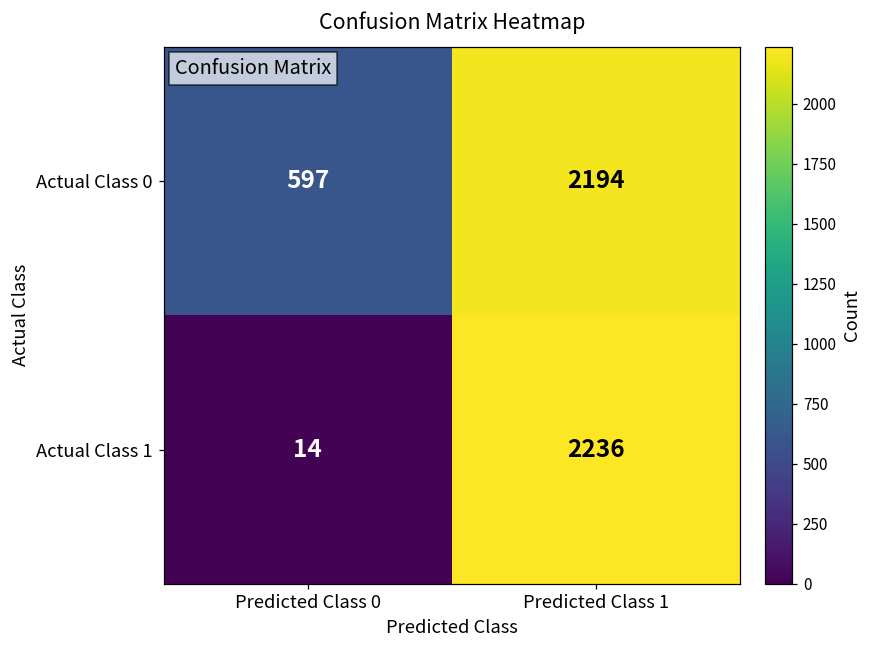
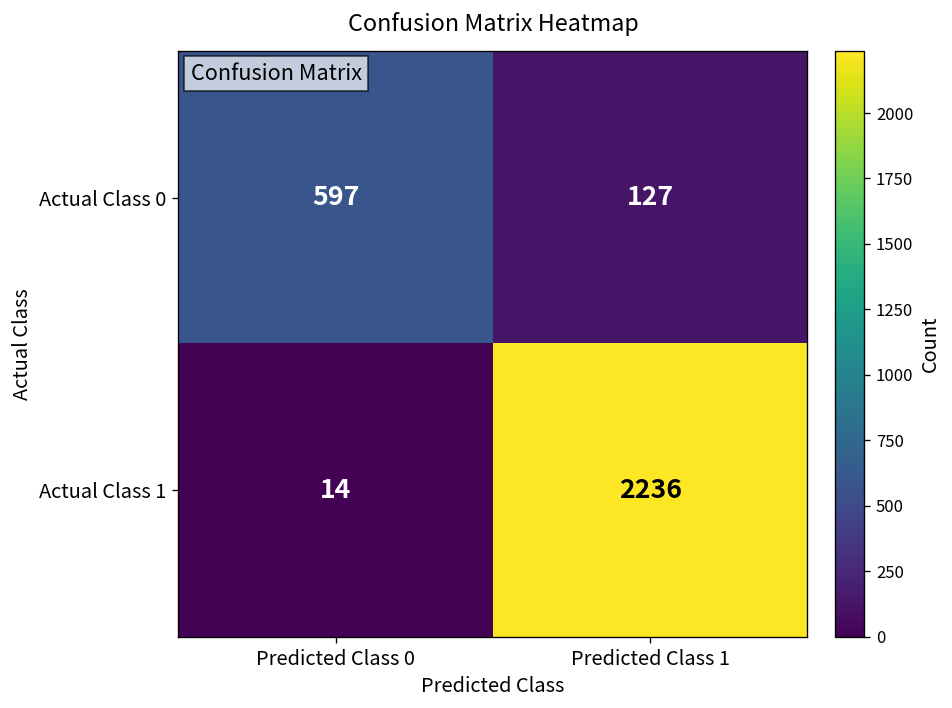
Actual Class 0, Predicted Class 1: 2194 -> 127
